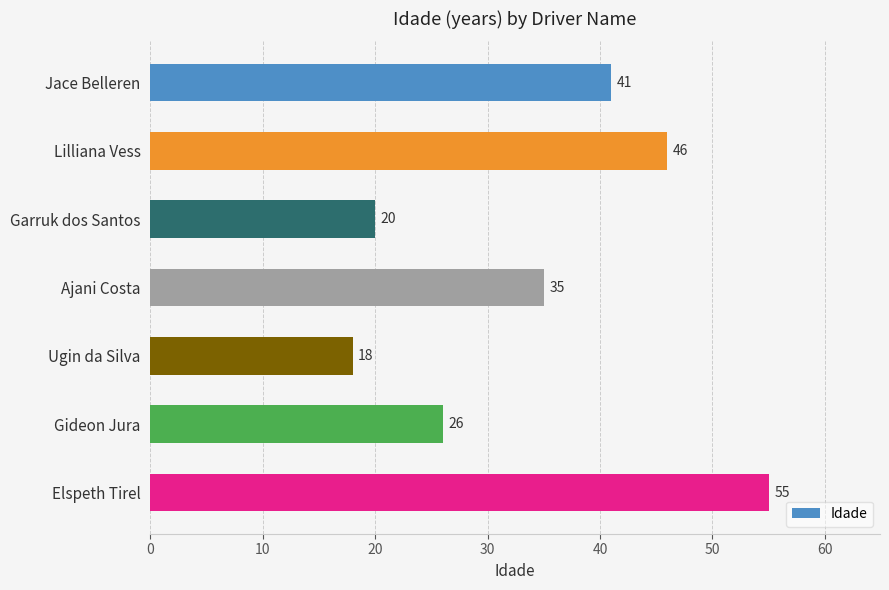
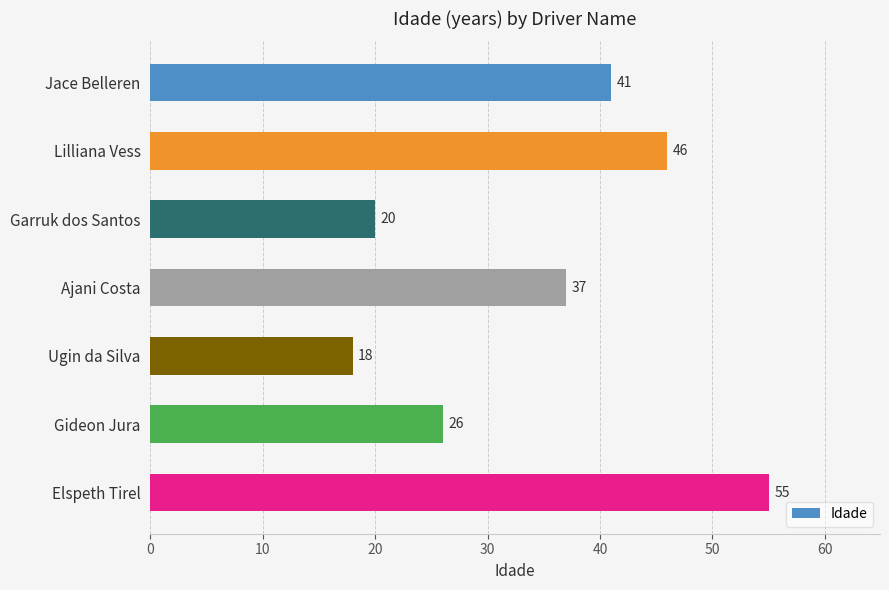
Ajani Costa: 35 -> 37
